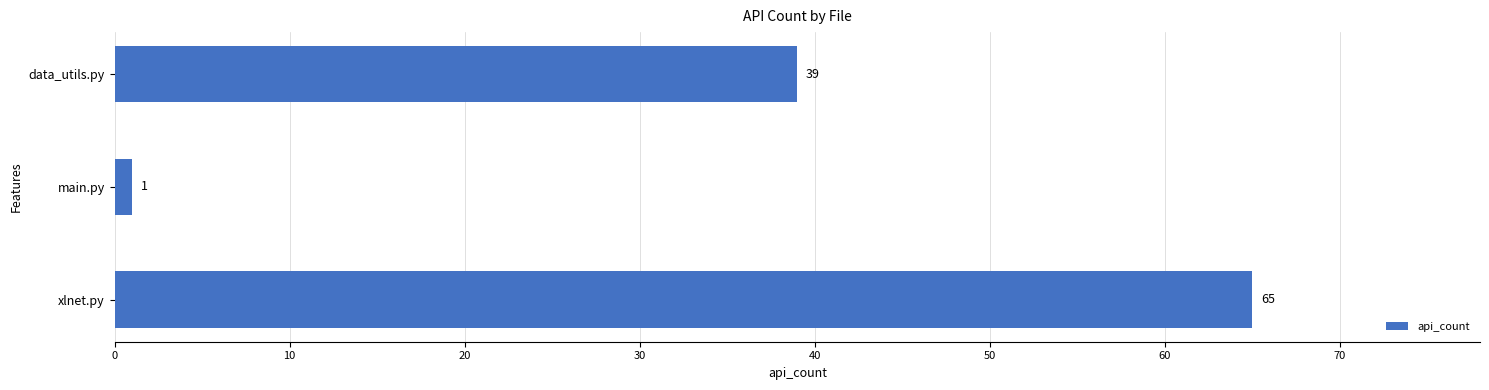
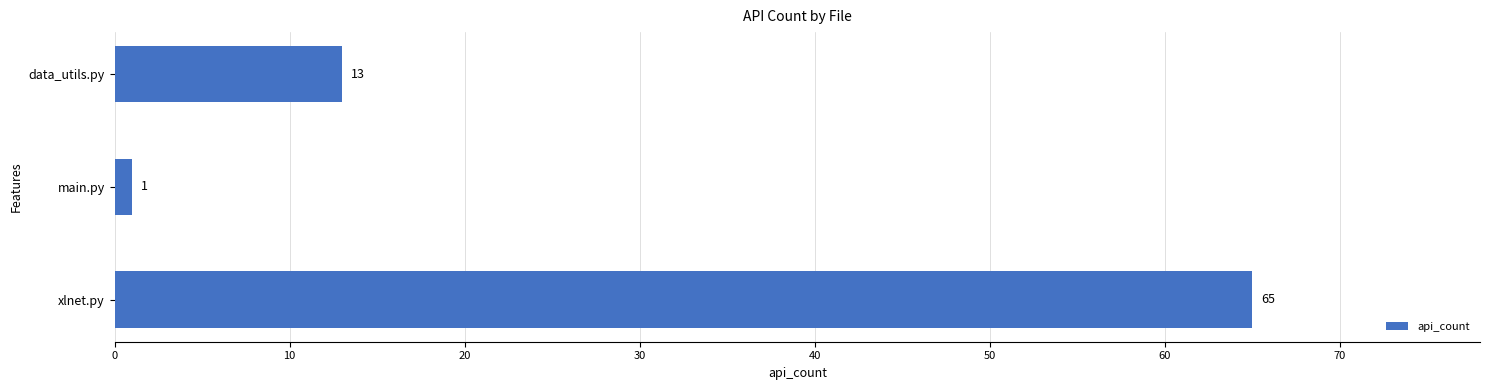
data_utils.py: 39 -> 13
